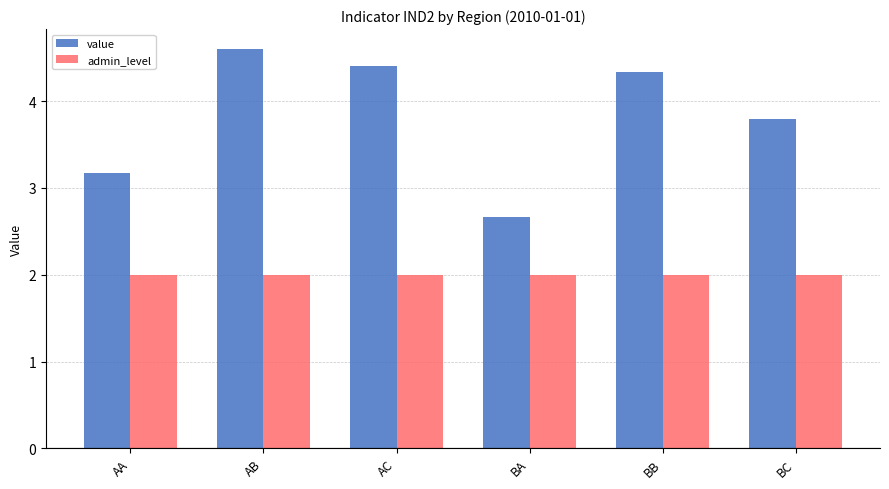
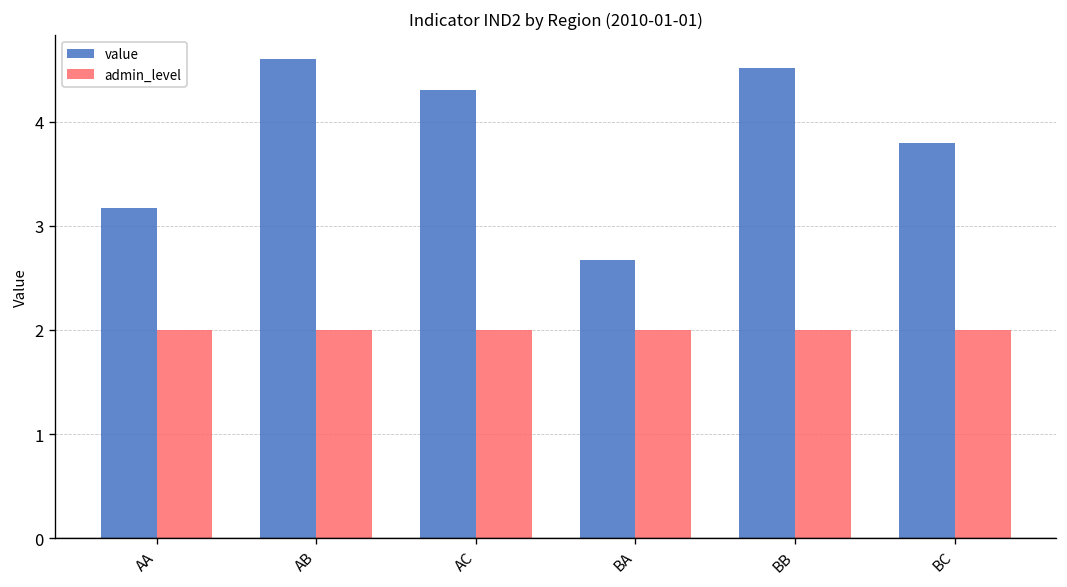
value, AC: 4.4 -> 4.3
value, BB: 4.3 -> 4.5
